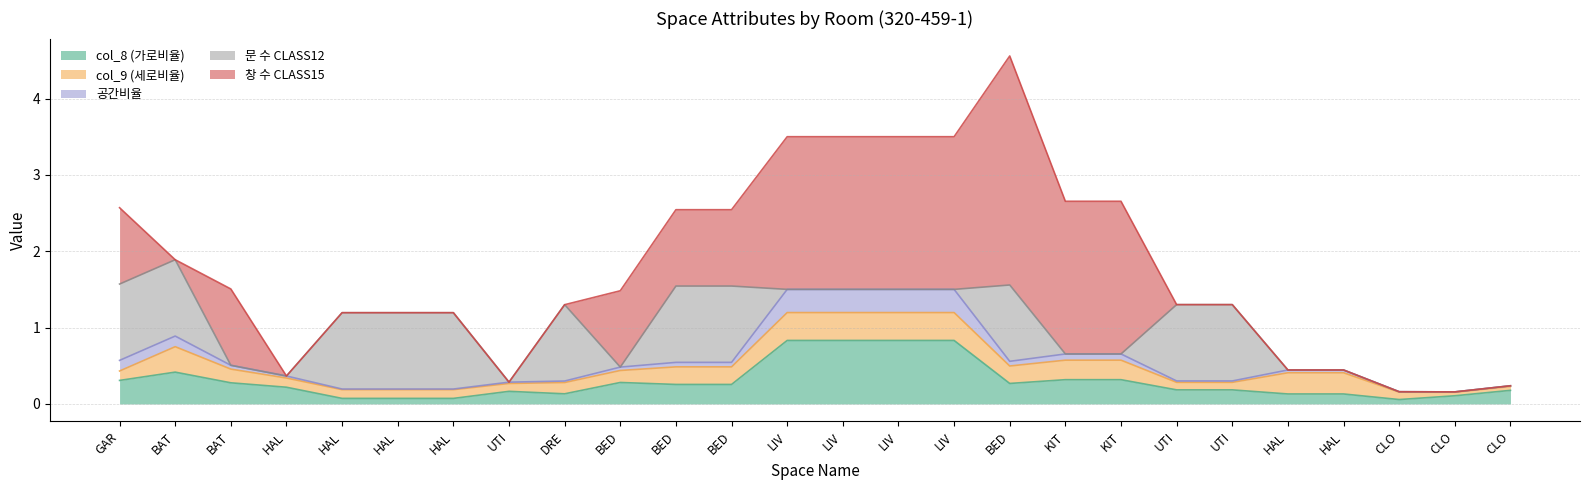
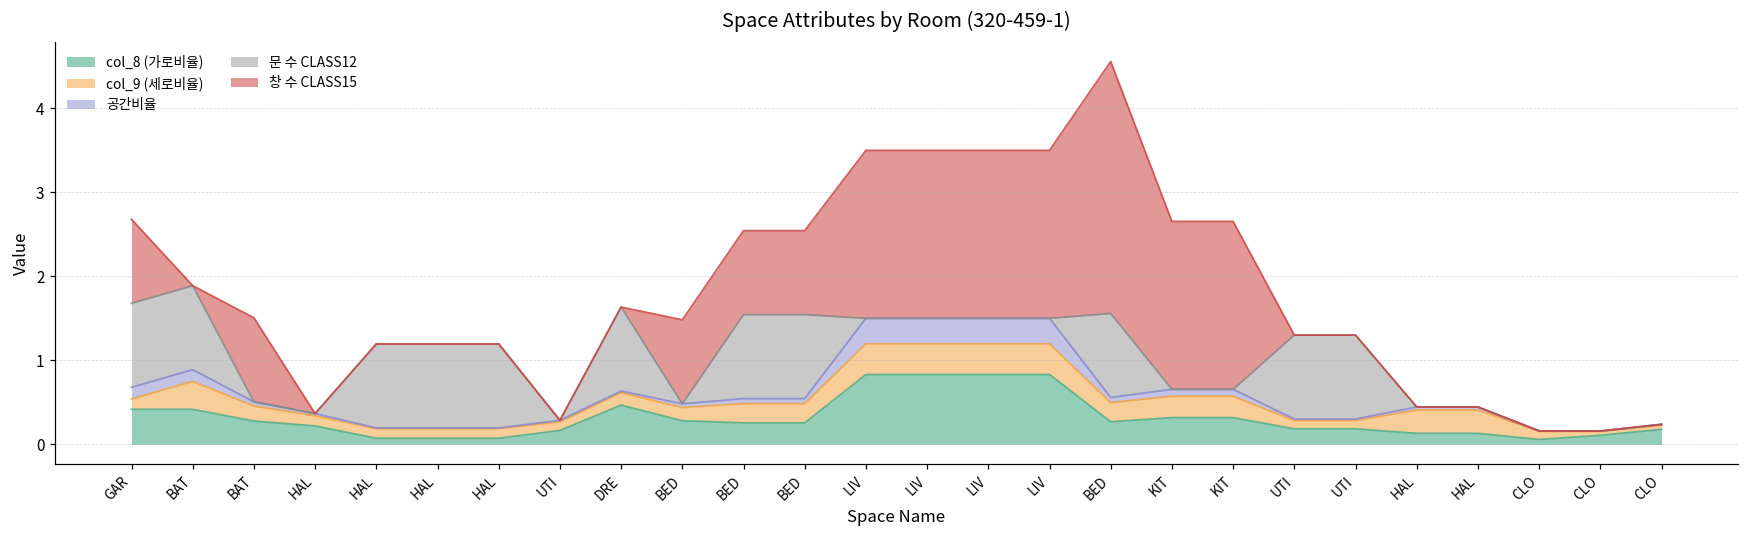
col_8 (가로비율), GAR: 0.3 -> 0.4
col_8 (가로비율), DRE: 0.1 -> 0.5
